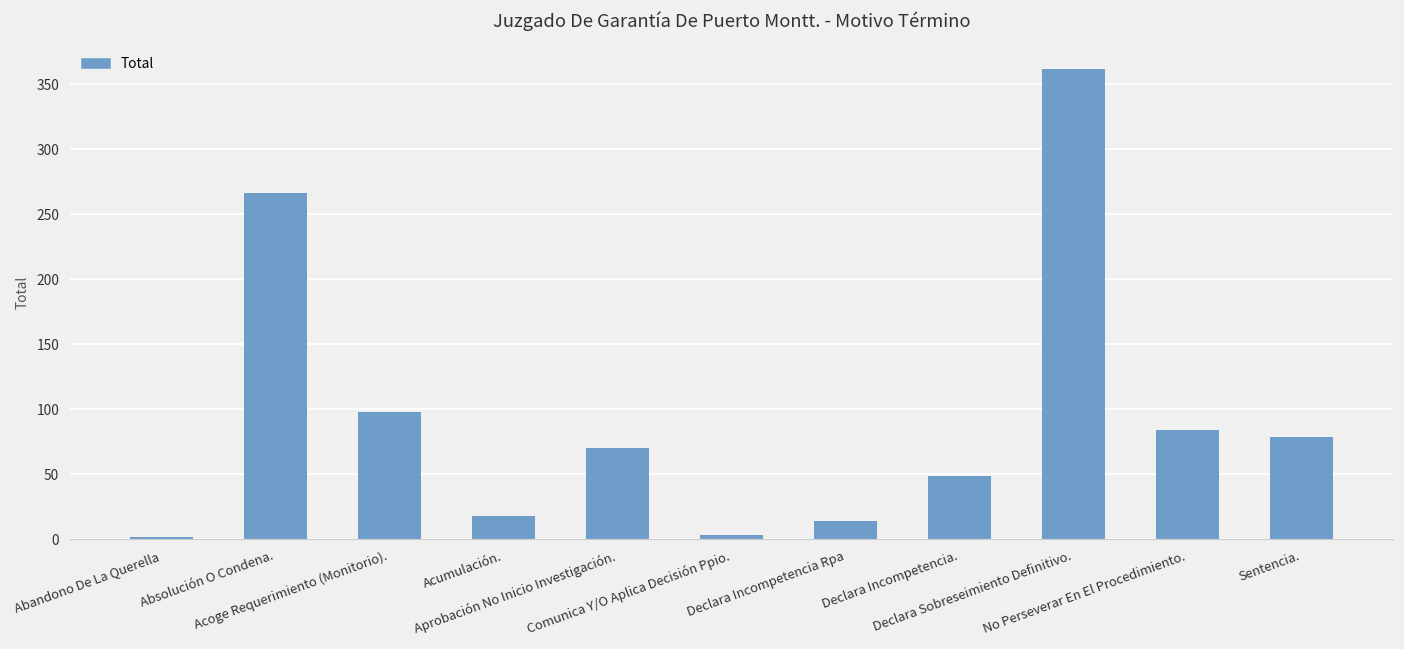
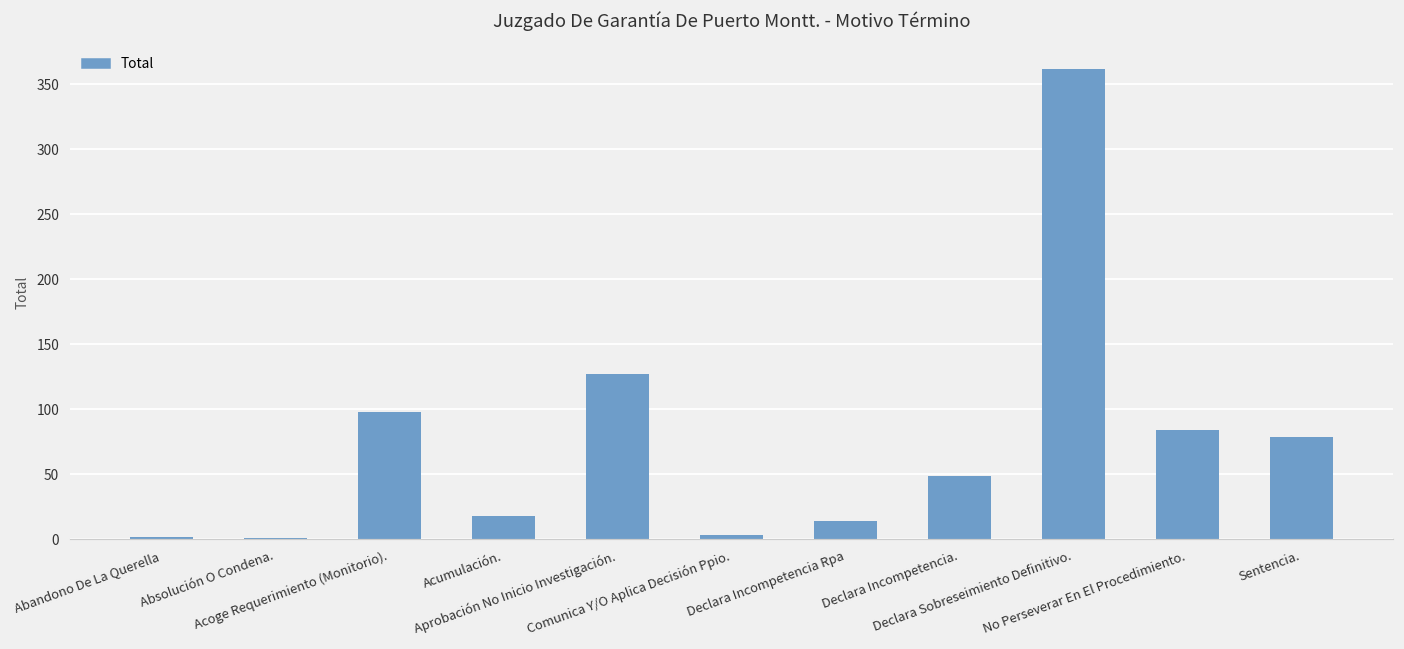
Absolución O Condena.: 266 -> 1
Aprobación No Inicio Investigación.: 70 -> 127
